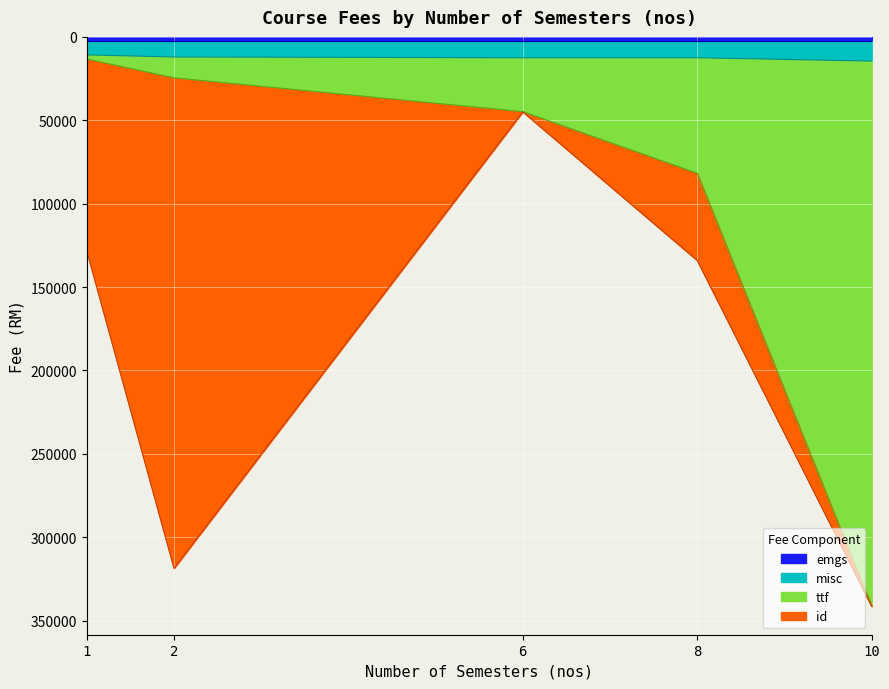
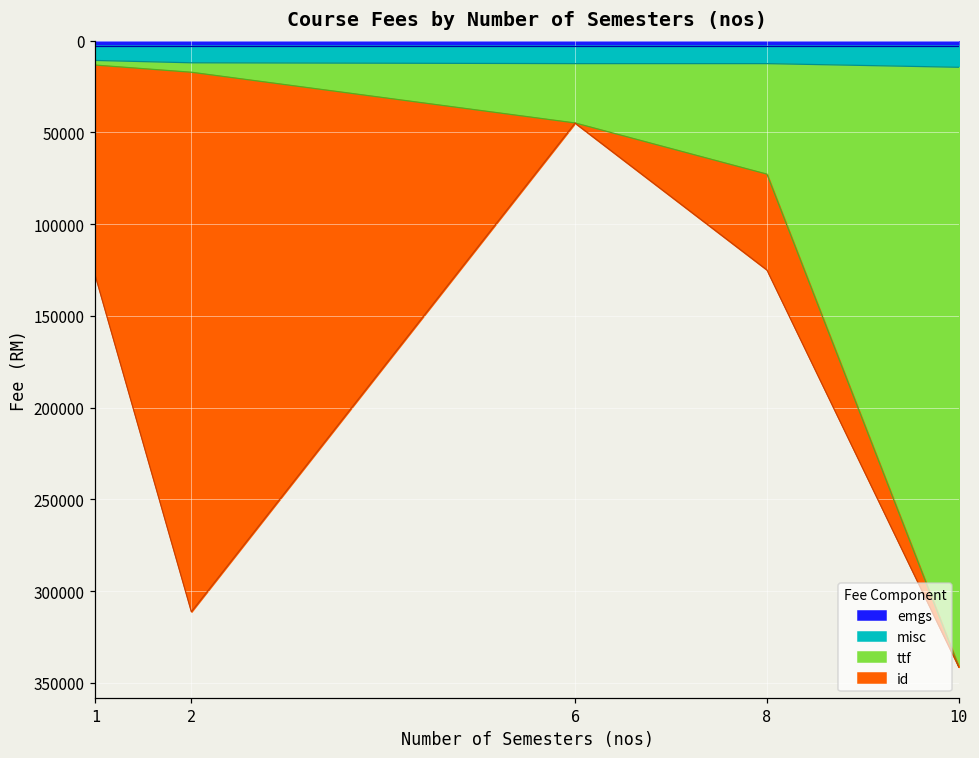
ttf, 2: 13000 -> 5000
ttf, 8: 69000 -> 60000
